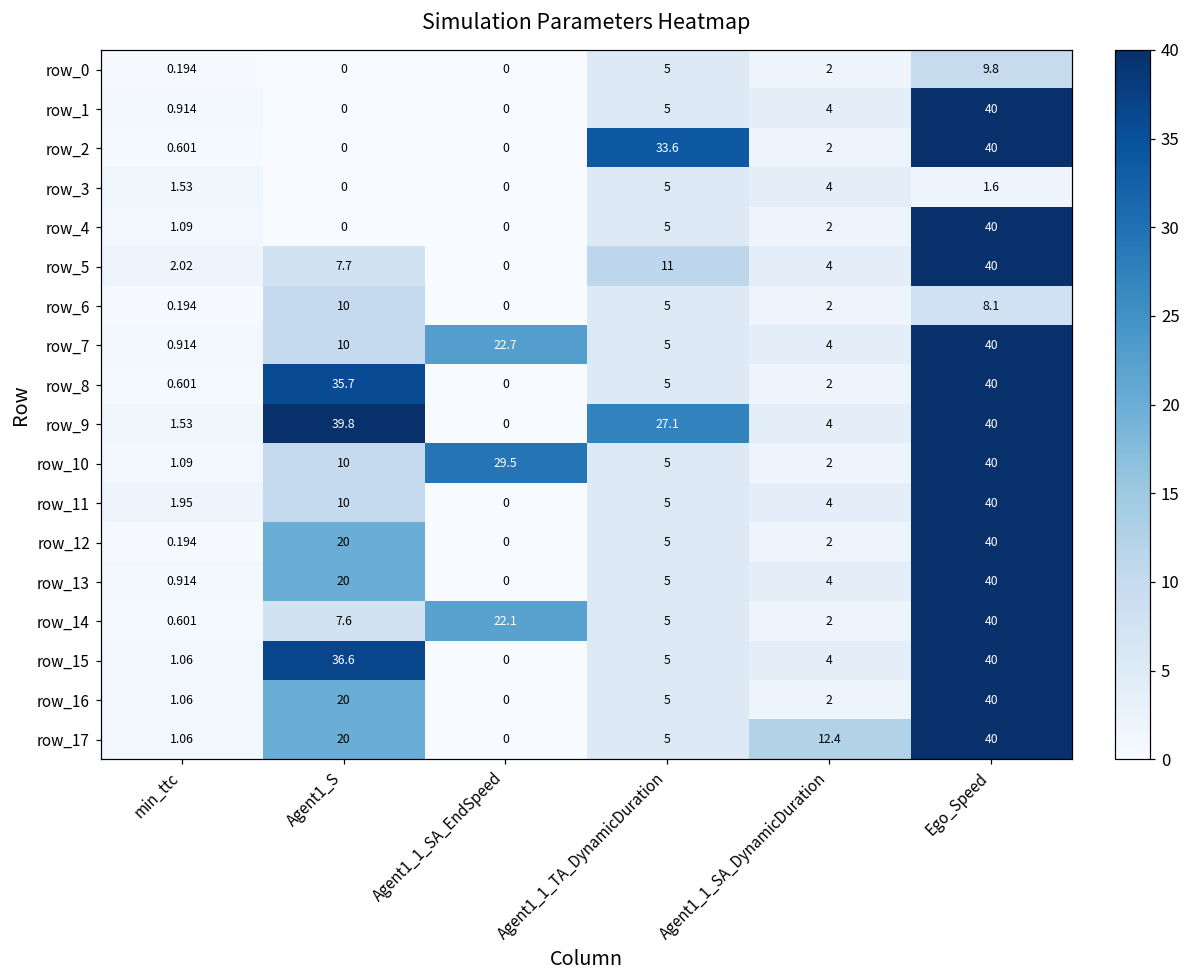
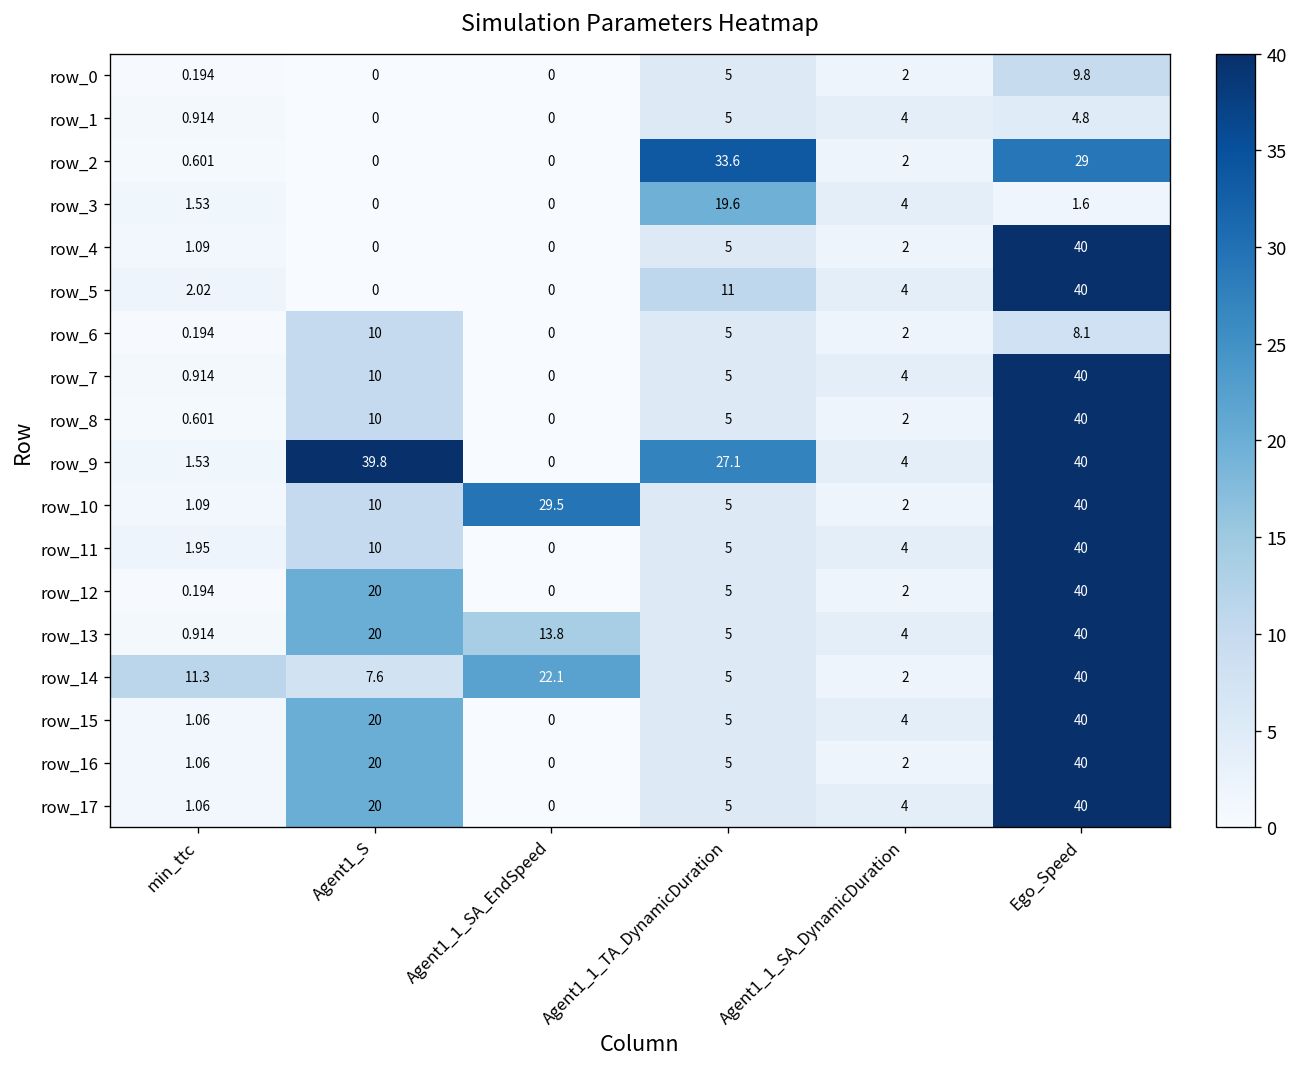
row_1, Ego_Speed: 40 -> 4.8
row_2, Ego_Speed: 40 -> 29
row_3, Agent1_1_TA_DynamicDuration: 5 -> 19.6
row_5, Agent1_S: 7.7 -> 0
row_7, Agent1_1_SA_EndSpeed: 22.7 -> 0
row_8, Agent1_S: 35.7 -> 10
row_13, Agent1_1_SA_EndSpeed: 0 -> 13.8
row_14, min_ttc: 0.601 -> 11.3
row_15, Agent1_S: 36.6 -> 20
row_17, Agent1_1_SA_DynamicDuration: 12.4 -> 4
